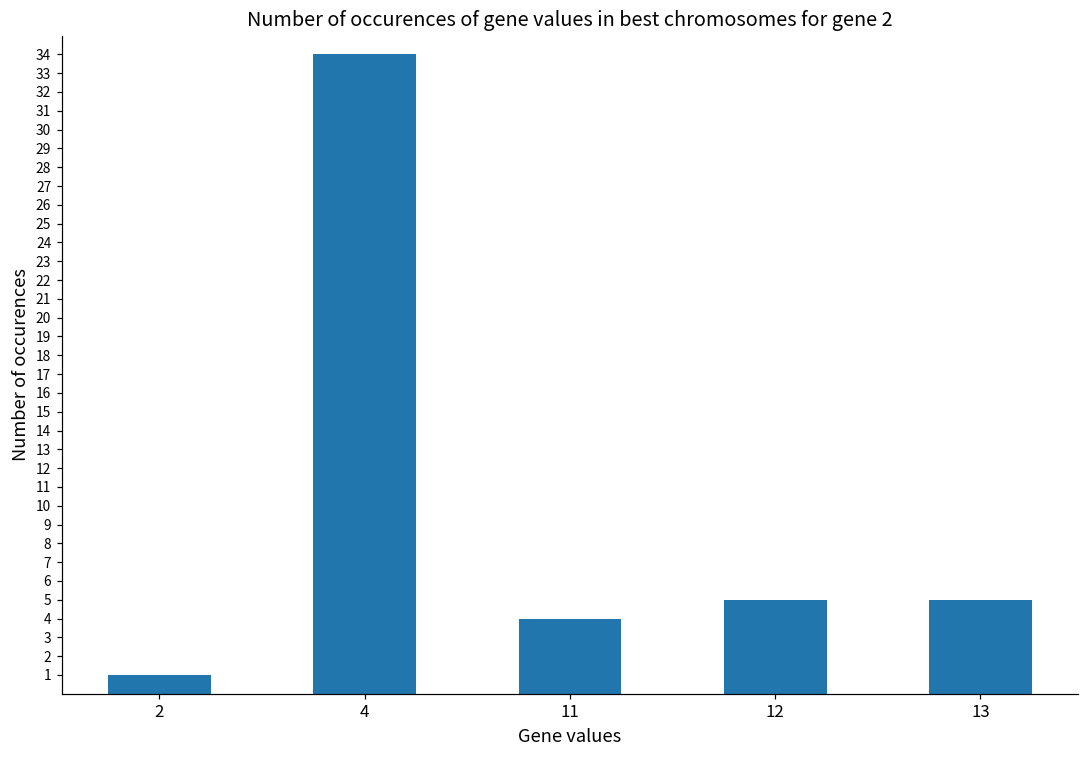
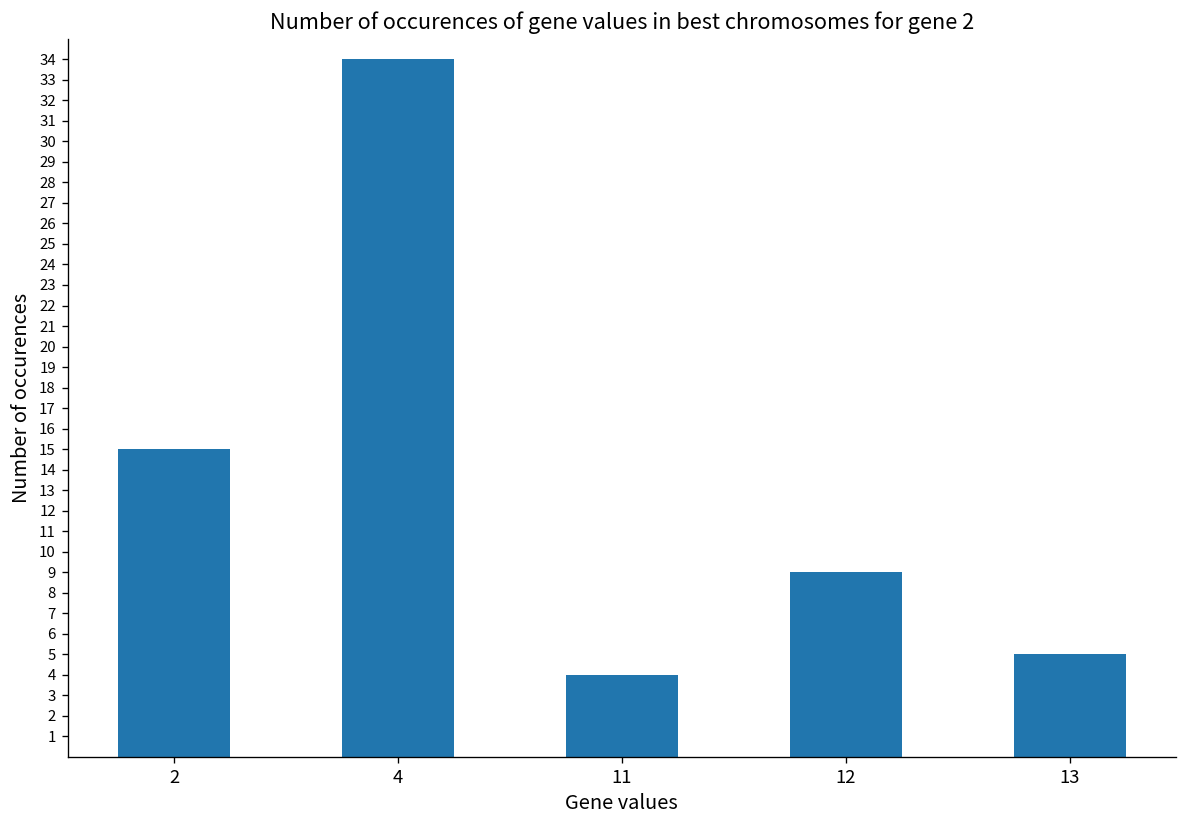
2: 1 -> 15
12: 5 -> 9
